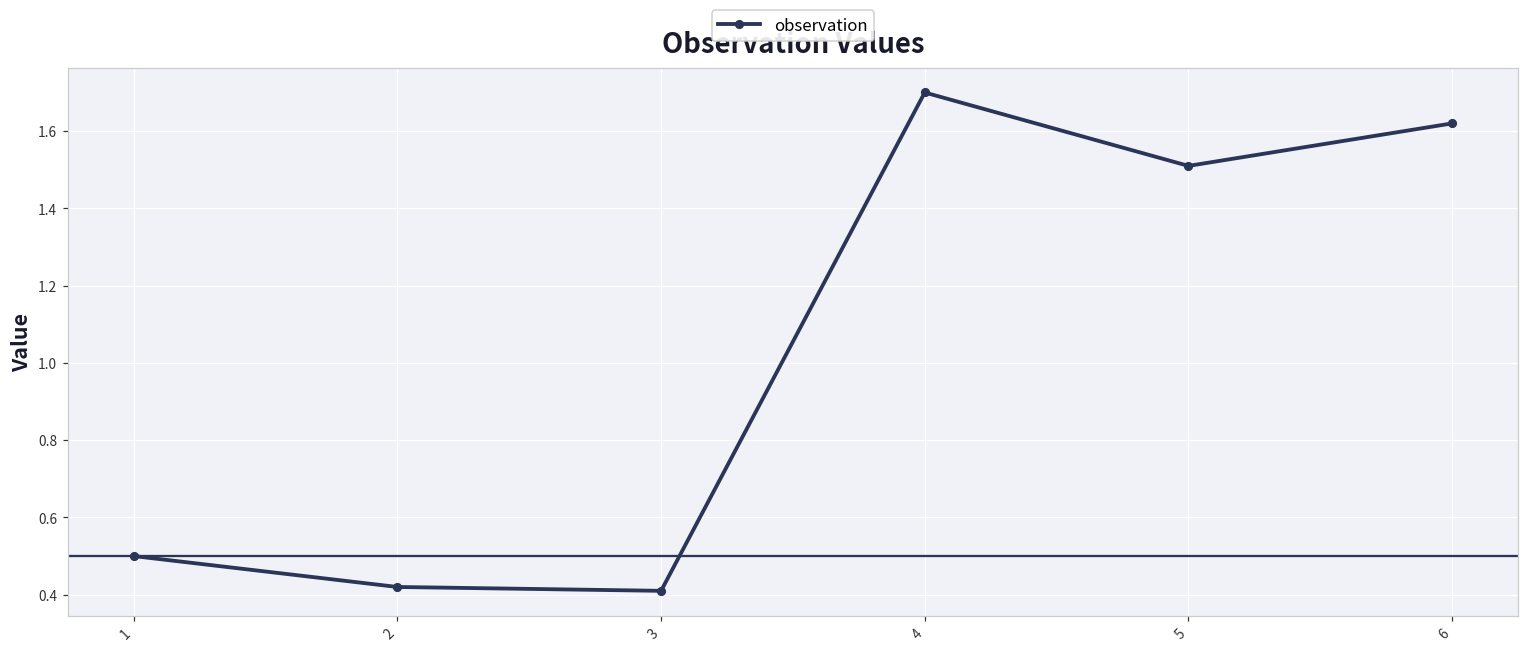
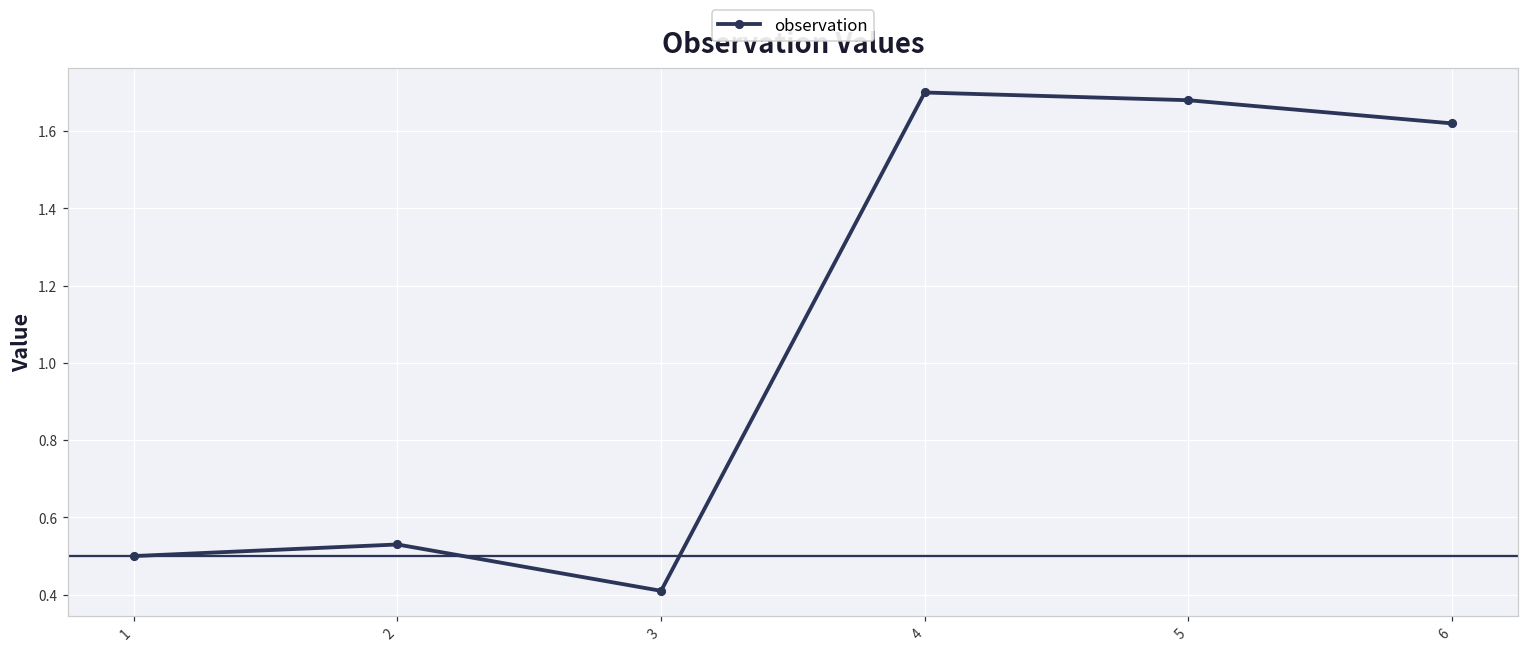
2: 0.42 -> 0.53
5: 1.51 -> 1.68
